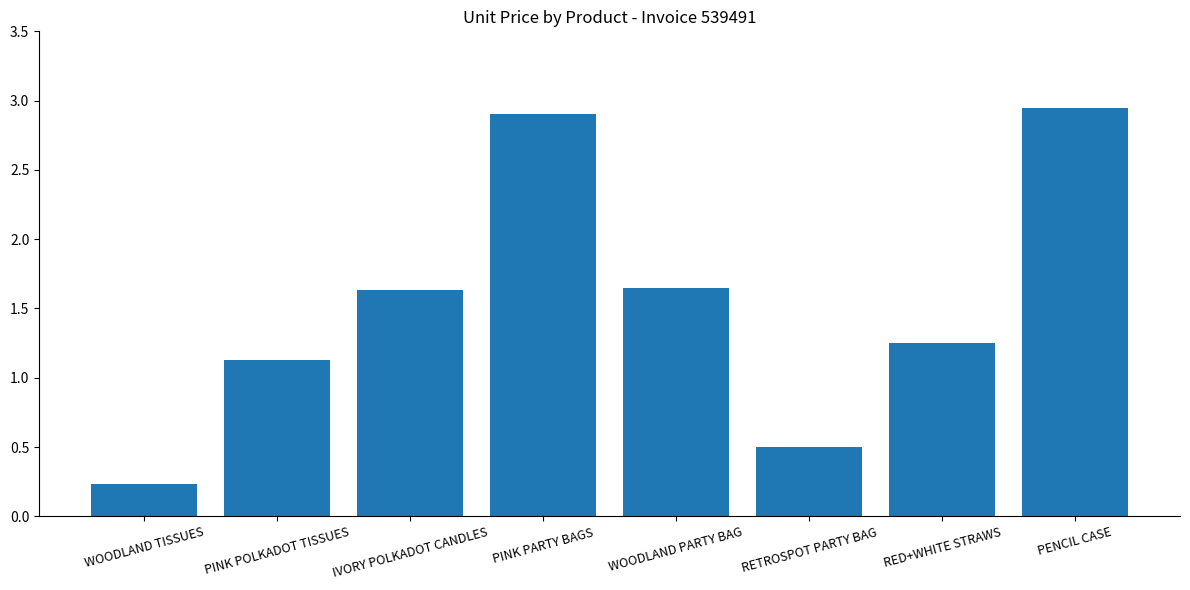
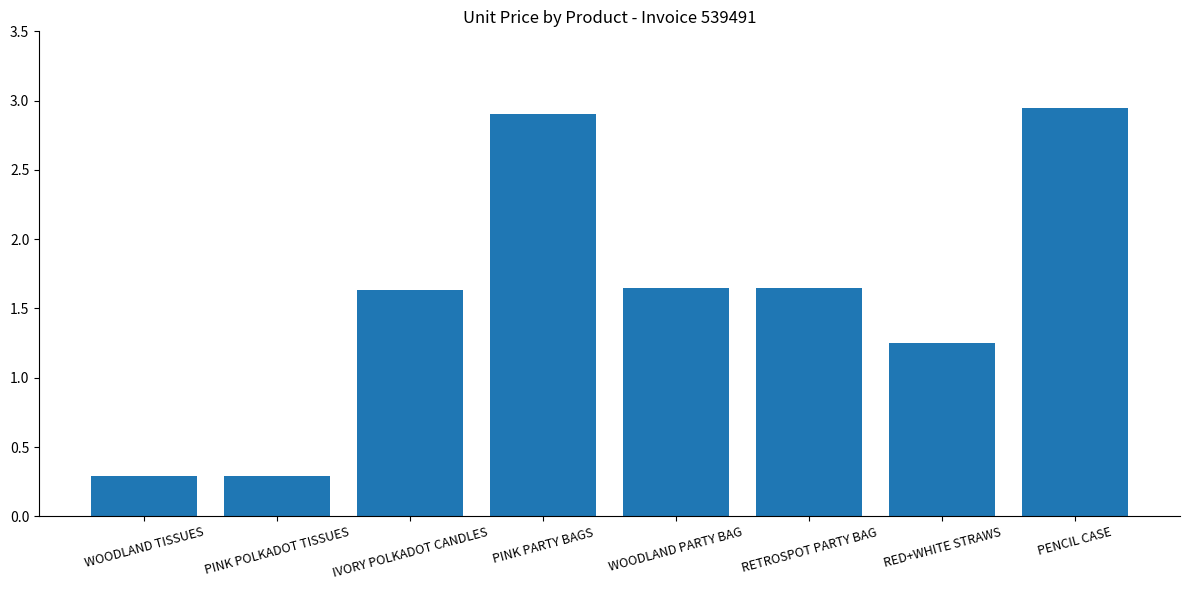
WOODLAND TISSUES: 0.23 -> 0.29
PINK POLKADOT TISSUES: 1.13 -> 0.29
RETROSPOT PARTY BAG: 0.50 -> 1.65
